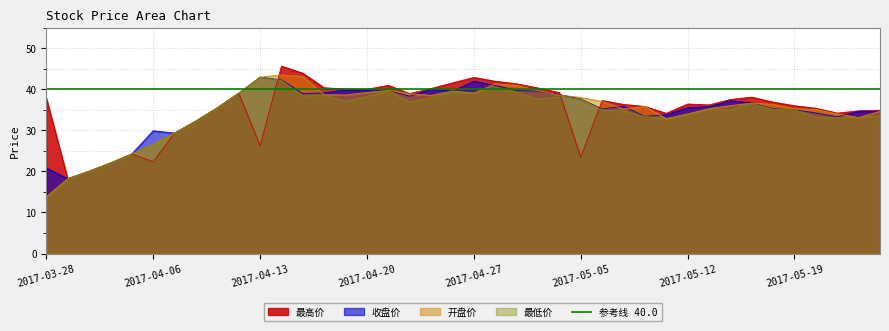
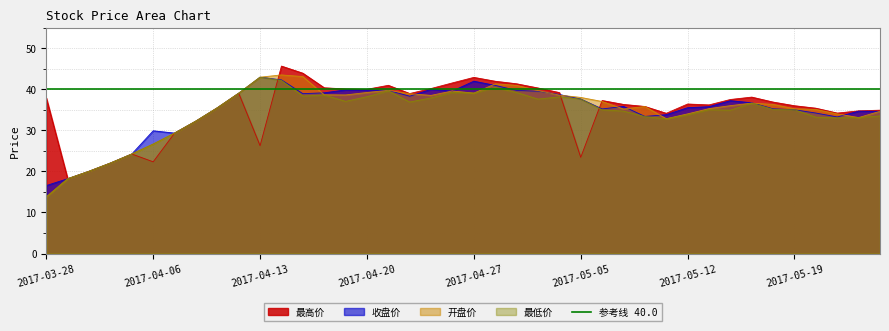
收盘价, 2017-03-28: 21 -> 17
